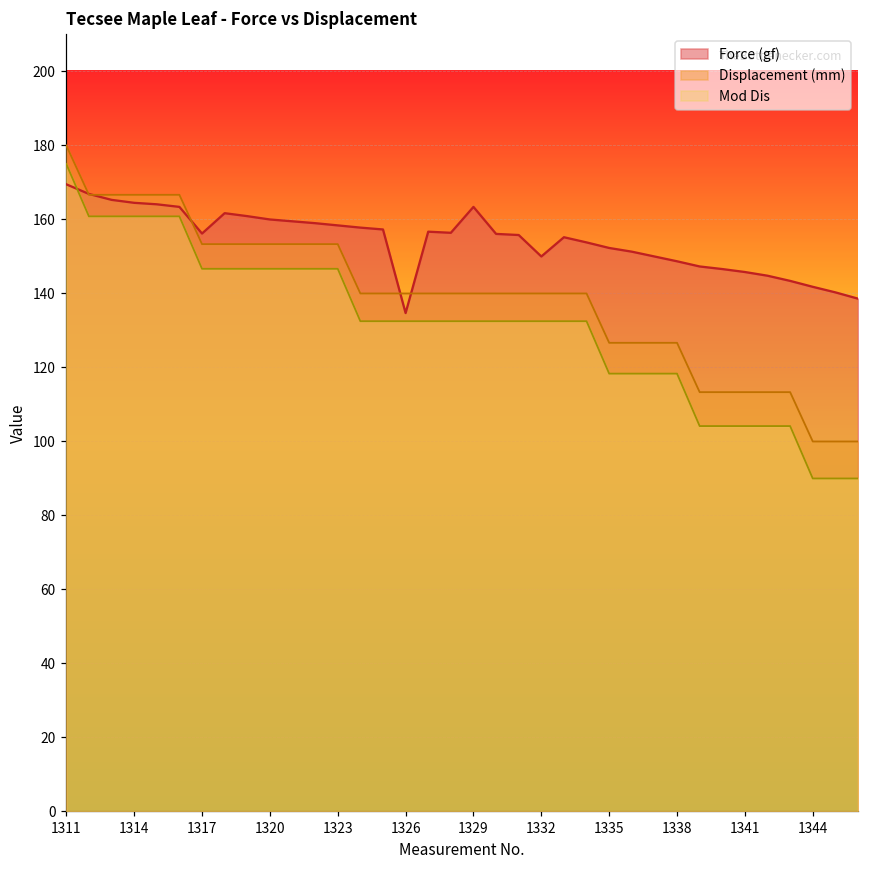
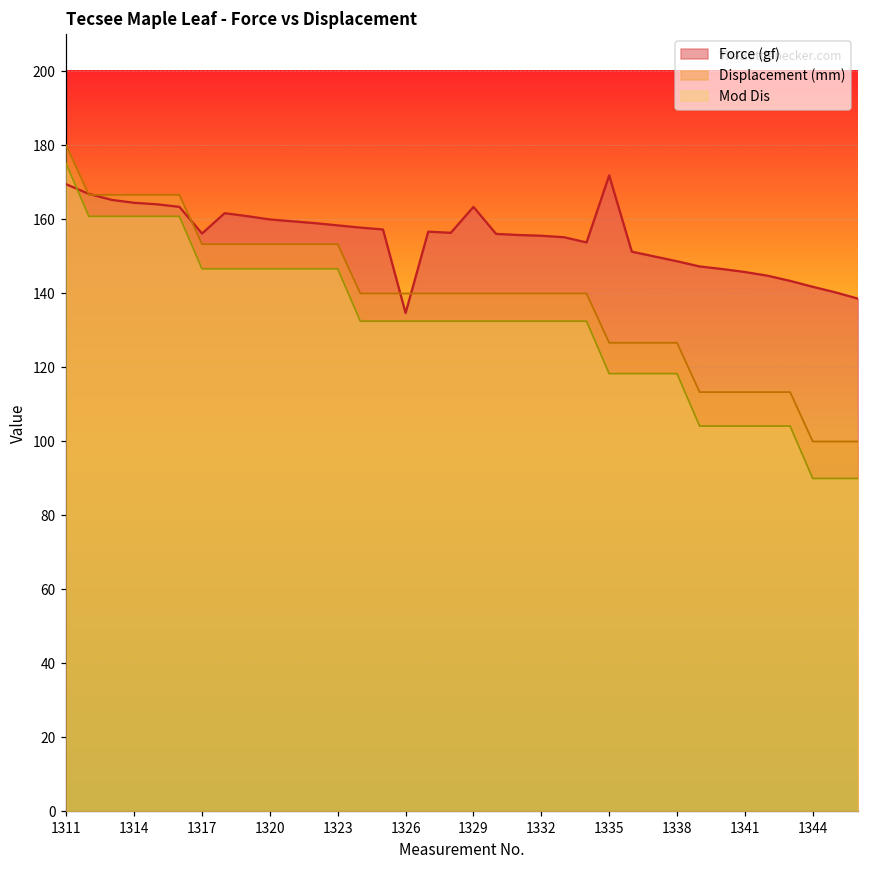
Force (gf), 1332: 150 -> 156
Force (gf), 1335: 152 -> 172
